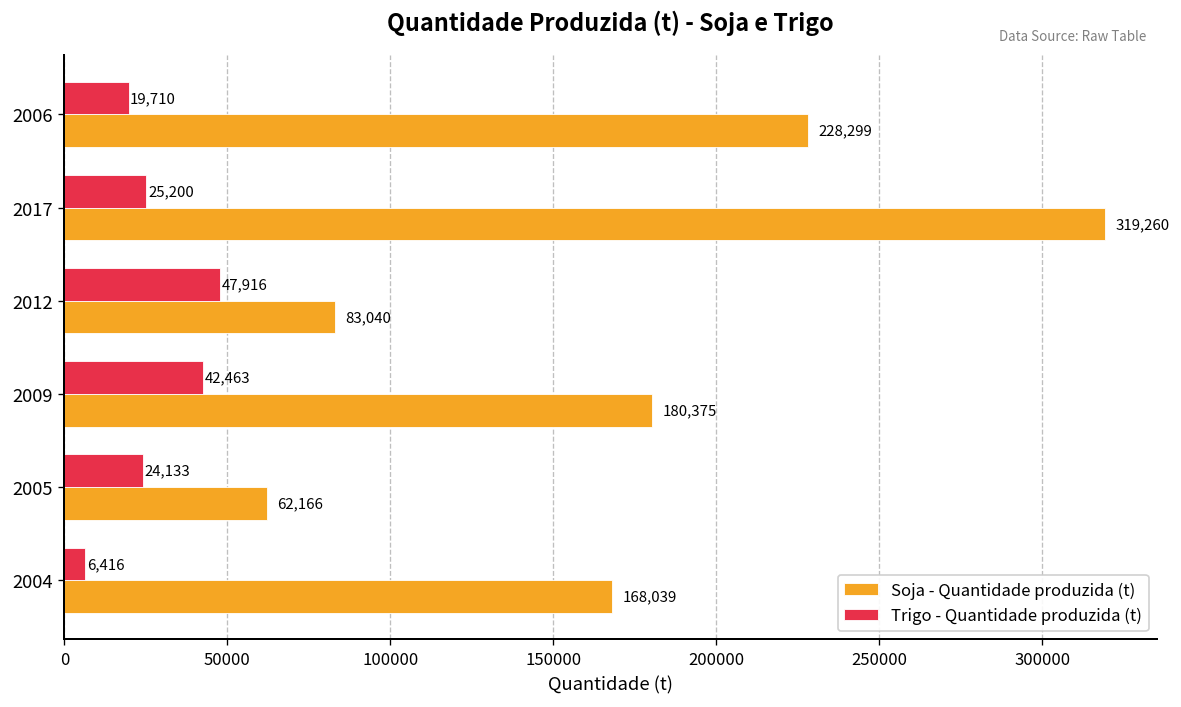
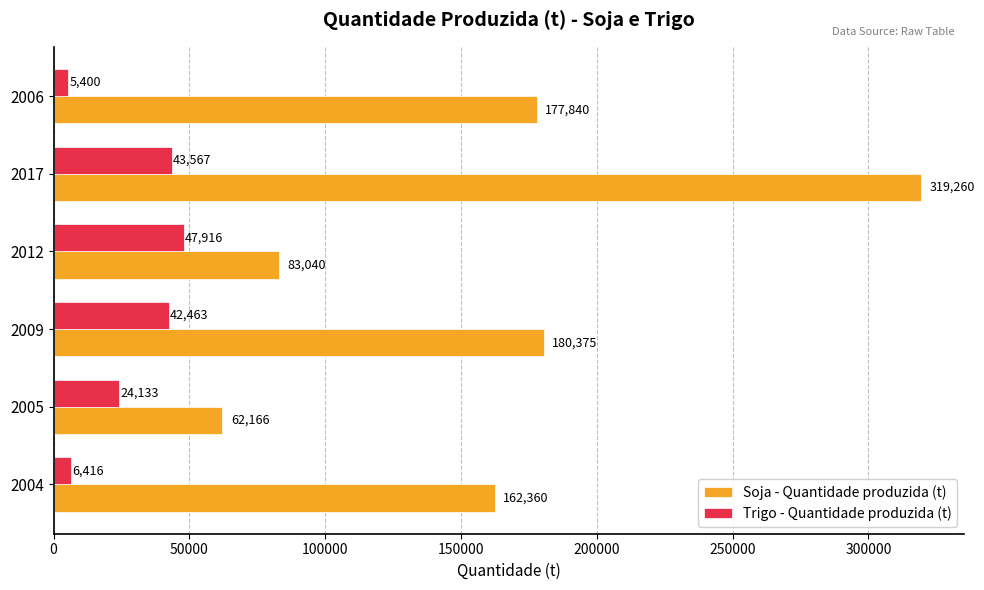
Trigo - Quantidade produzida (t), 2006: 19,710 -> 5,400
Soja - Quantidade produzida (t), 2006: 228,299 -> 177,840
Trigo - Quantidade produzida (t), 2017: 25,200 -> 43,567
Soja - Quantidade produzida (t), 2004: 168,039 -> 162,360
